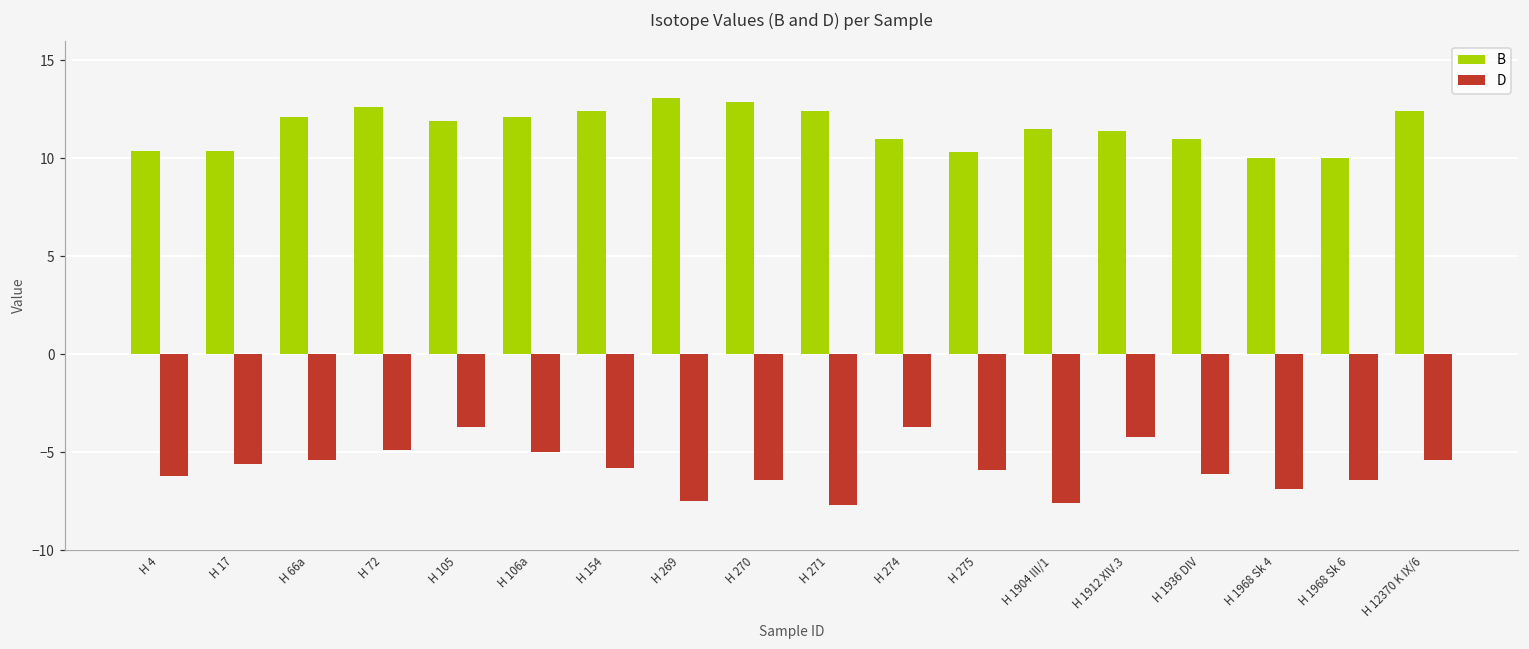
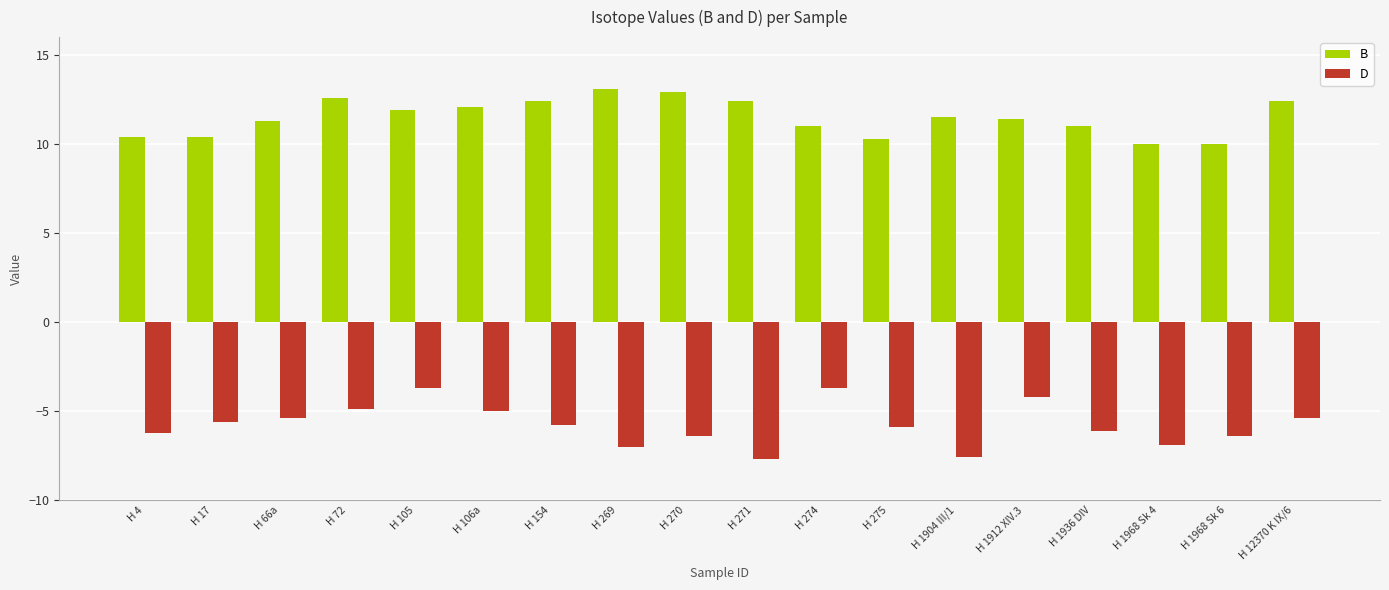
B, H 66a: 12.1 -> 11.3
D, H 269: -7.5 -> -7.0
